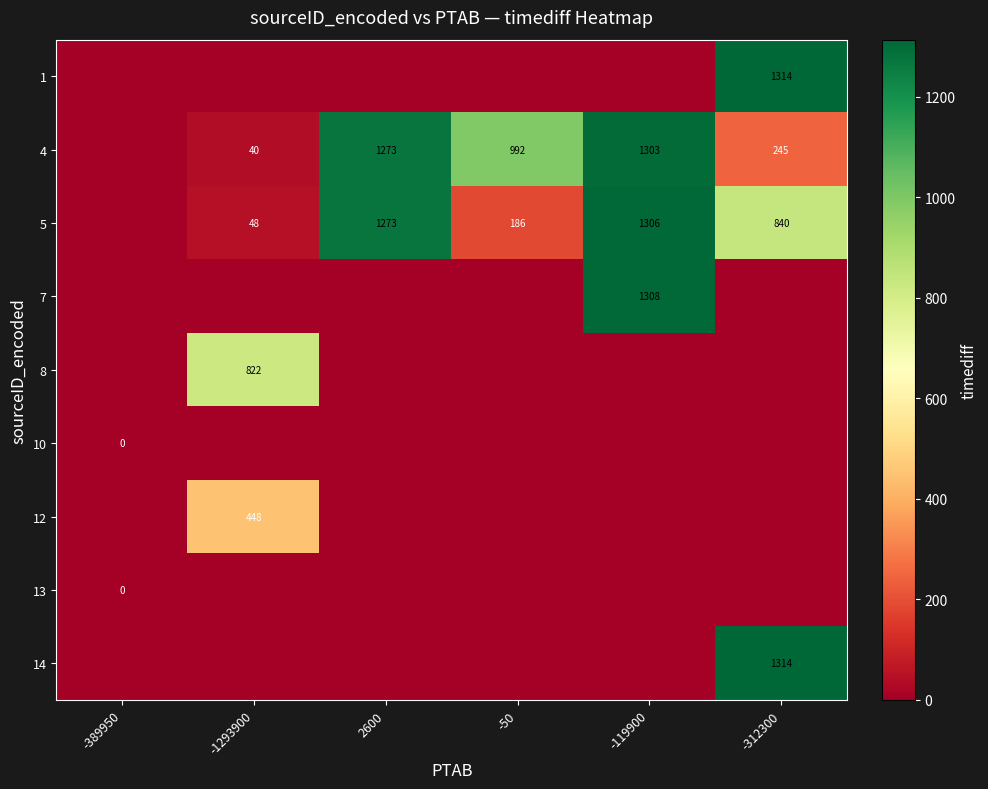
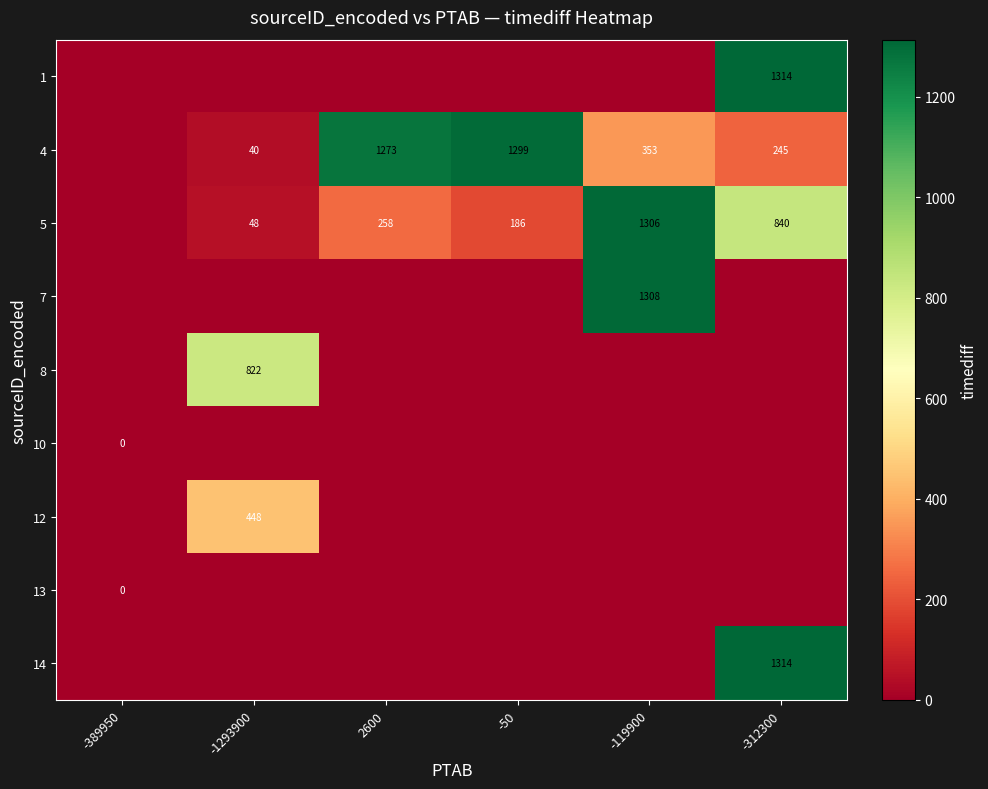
4, -50: 992 -> 1299
4, -119900: 1303 -> 353
5, 2600: 1273 -> 258
